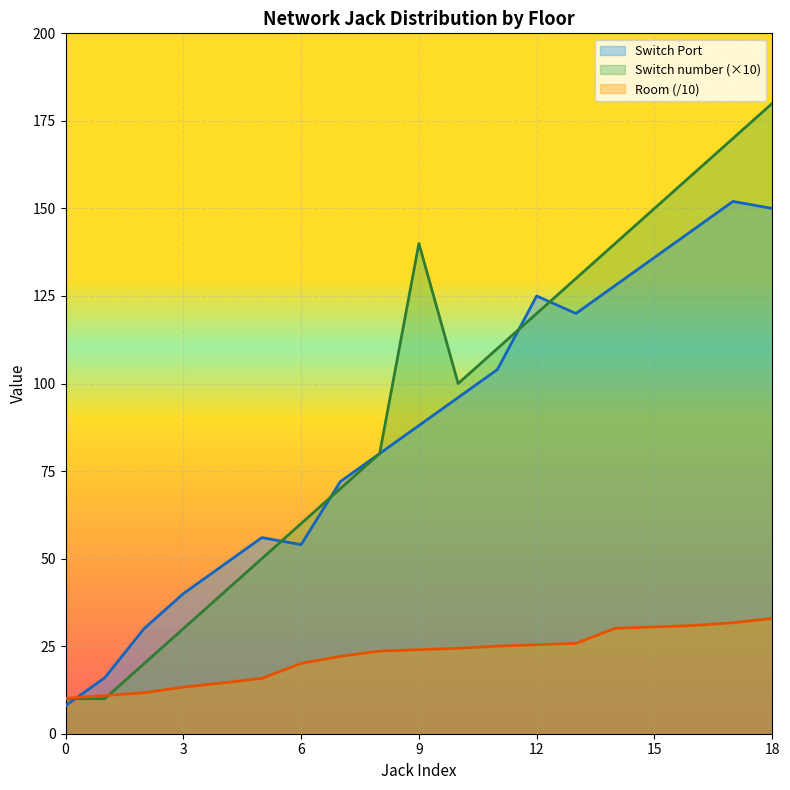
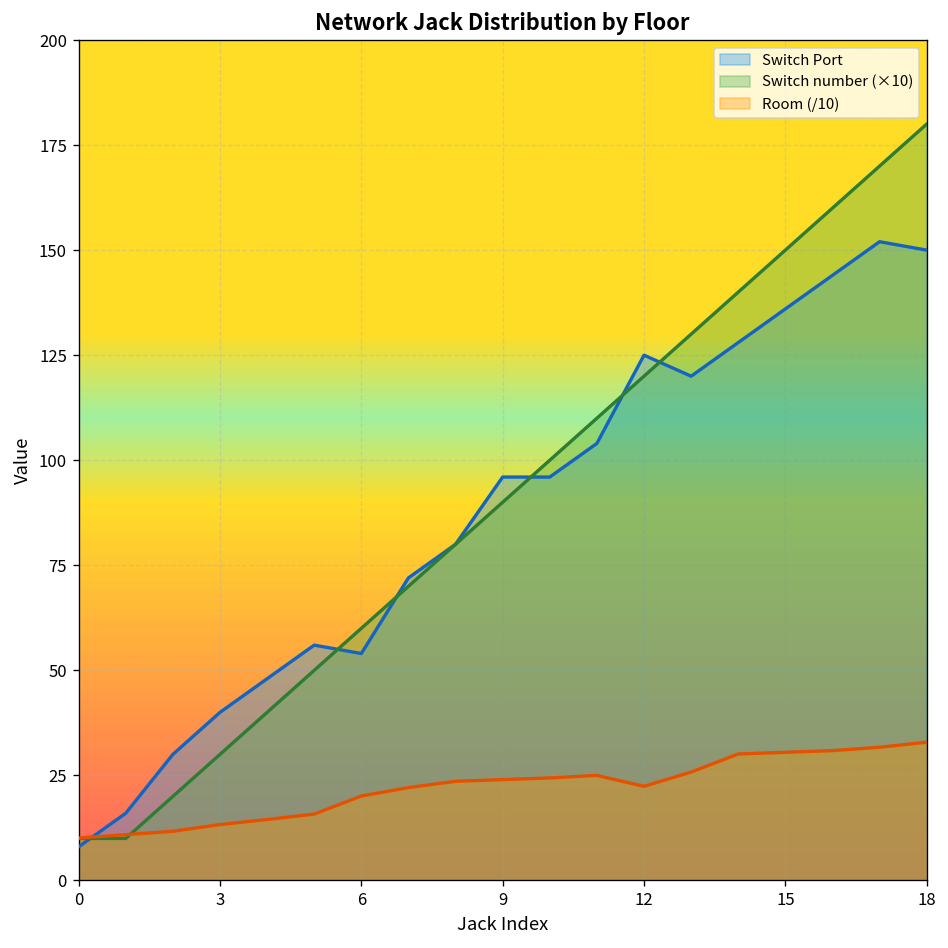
Switch Port, 9: 88 -> 96
Switch number (×10), 9: 140 -> 90
Room (/10), 12: 25 -> 22
